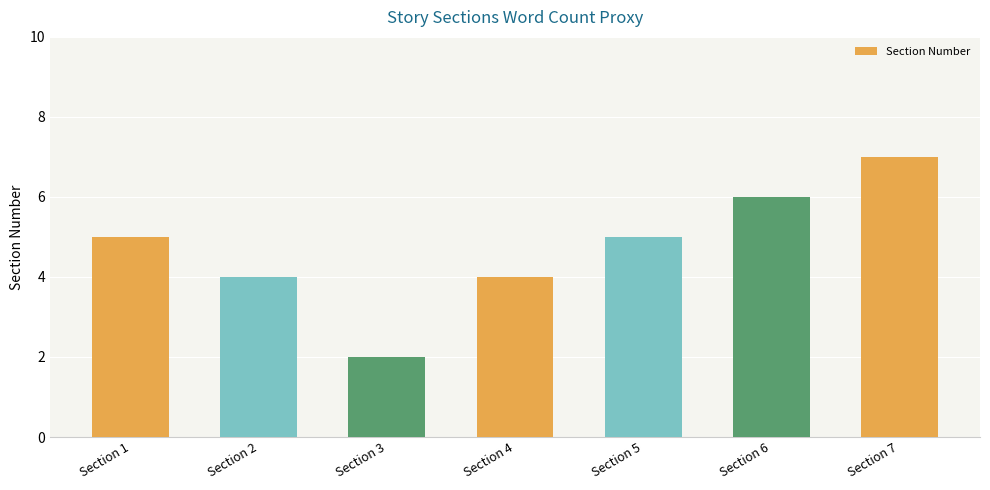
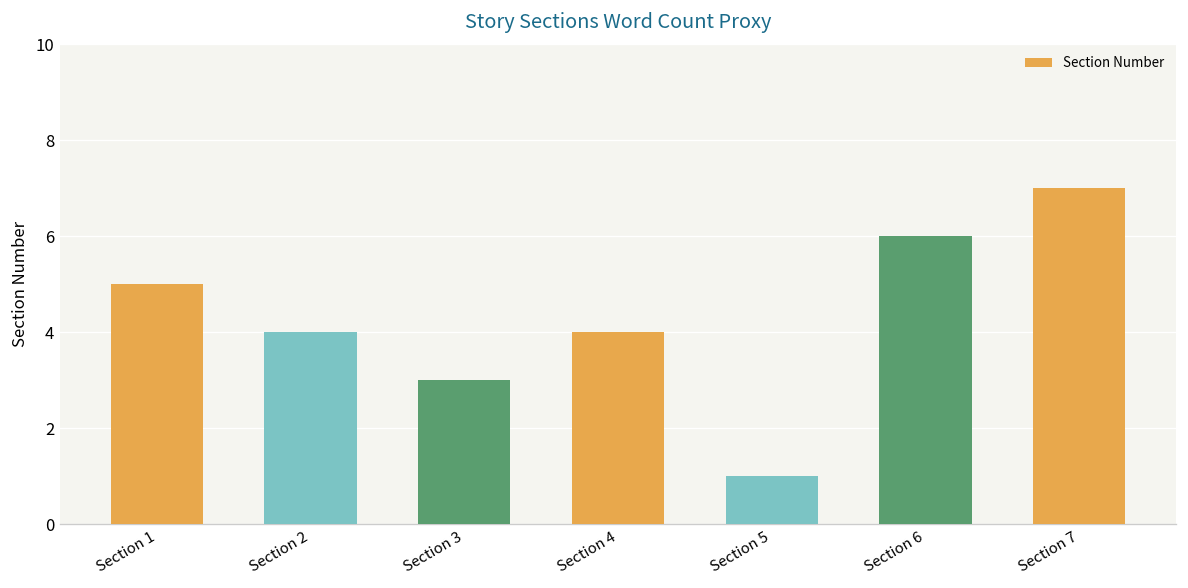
Section 3: 2 -> 3
Section 5: 5 -> 1
